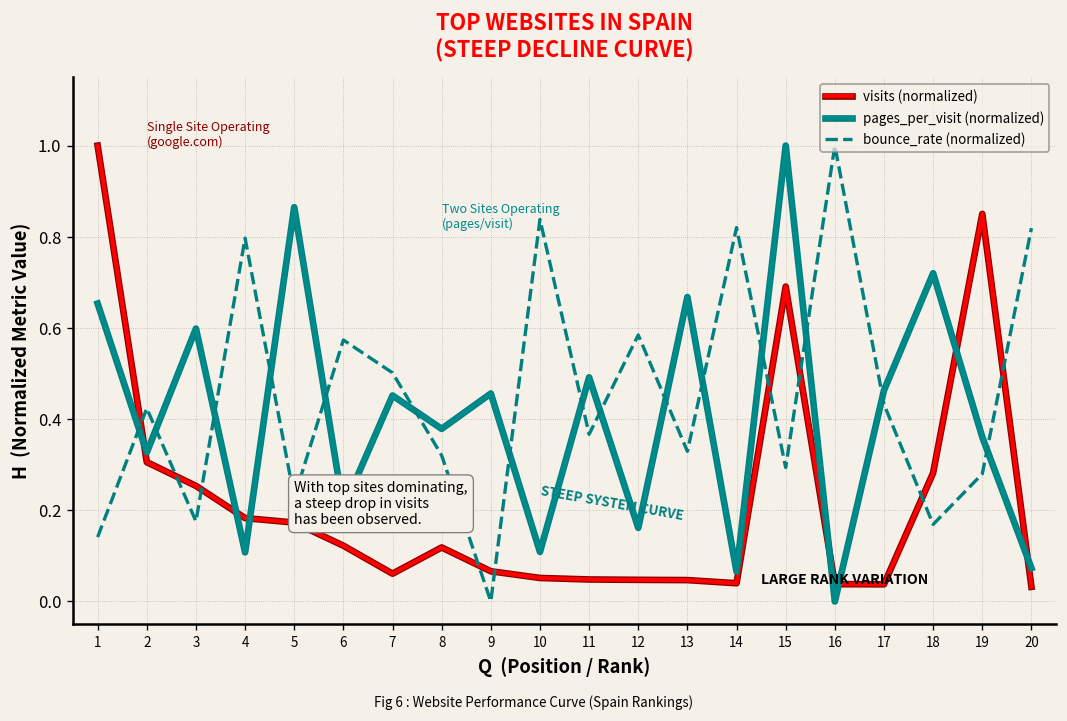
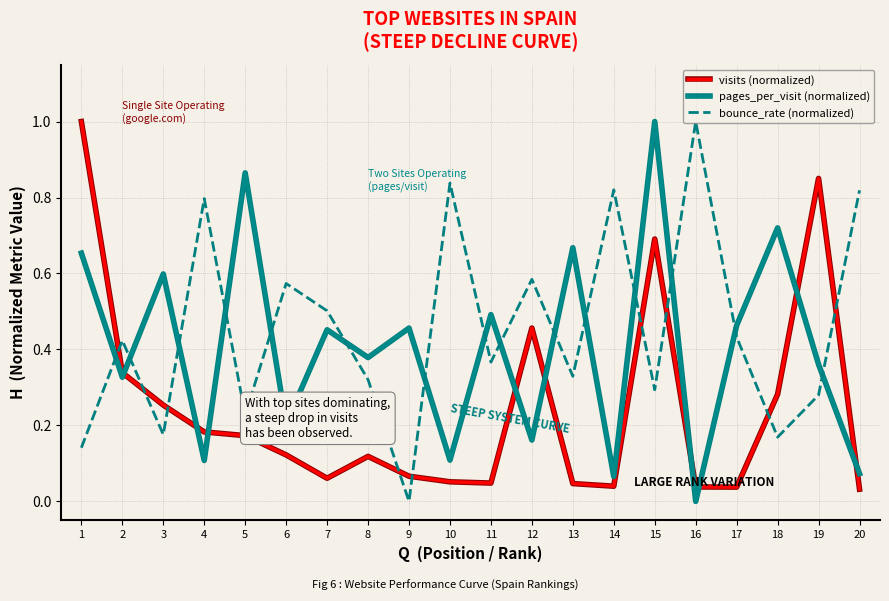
visits (normalized), 2: 0.31 -> 0.34
visits (normalized), 12: 0.05 -> 0.46
